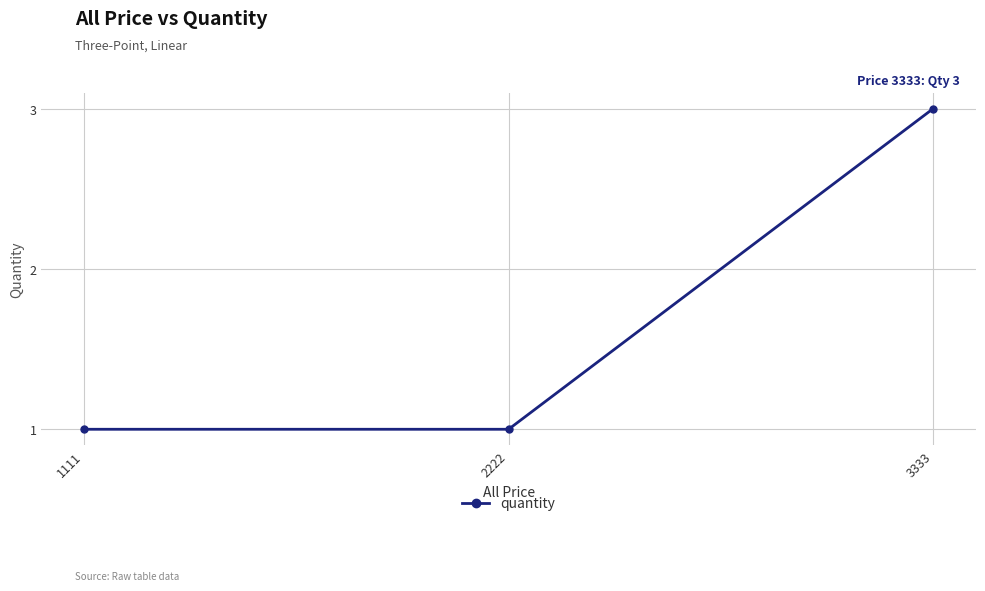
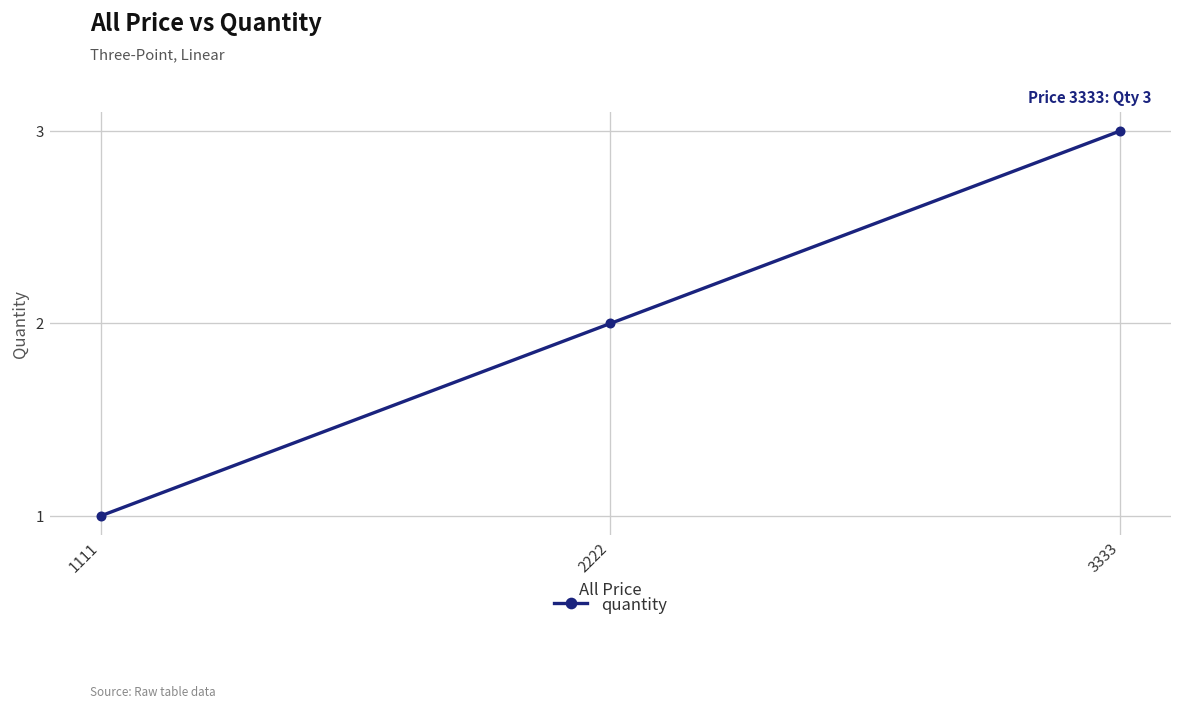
2222: 1 -> 2
